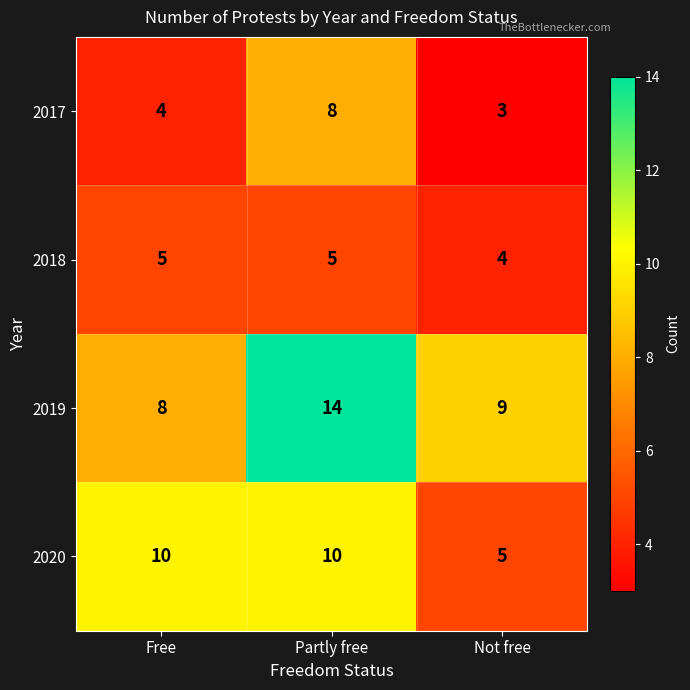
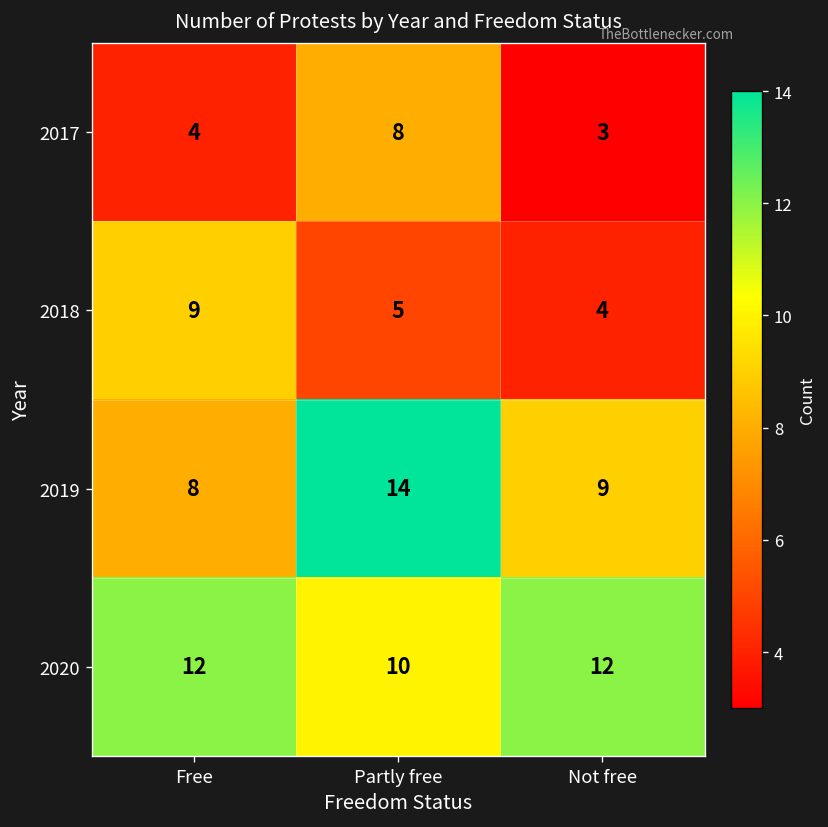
2018, Free: 5 -> 9
2020, Free: 10 -> 12
2020, Not free: 5 -> 12
